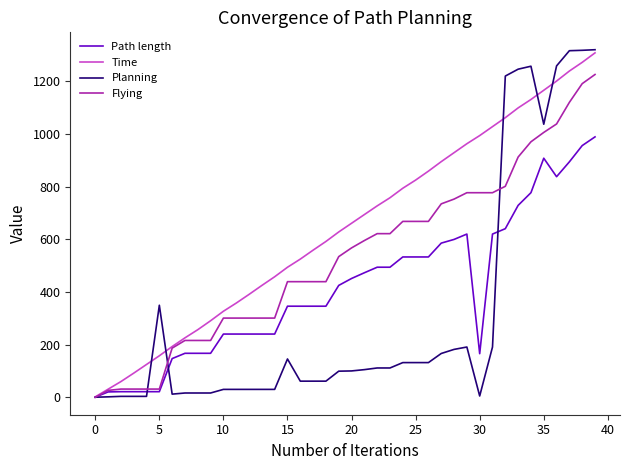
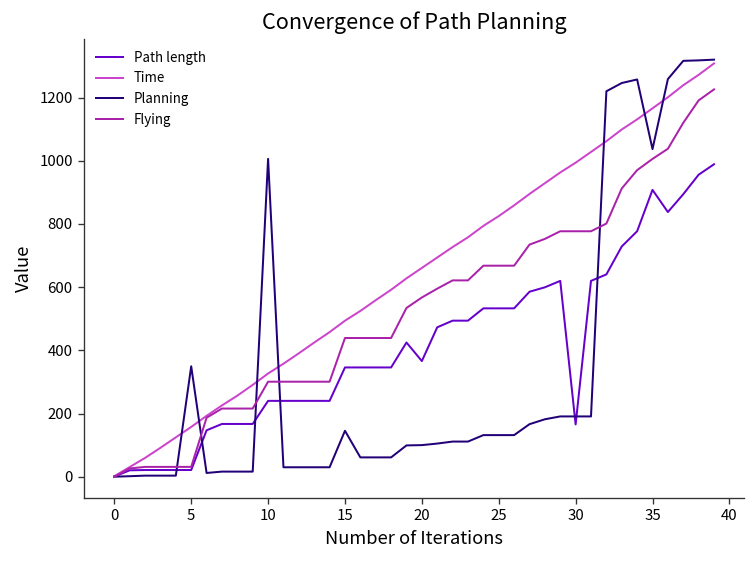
Planning, 10: 30 -> 1010
Path length, 20: 450 -> 370
Planning, 30: 10 -> 190
